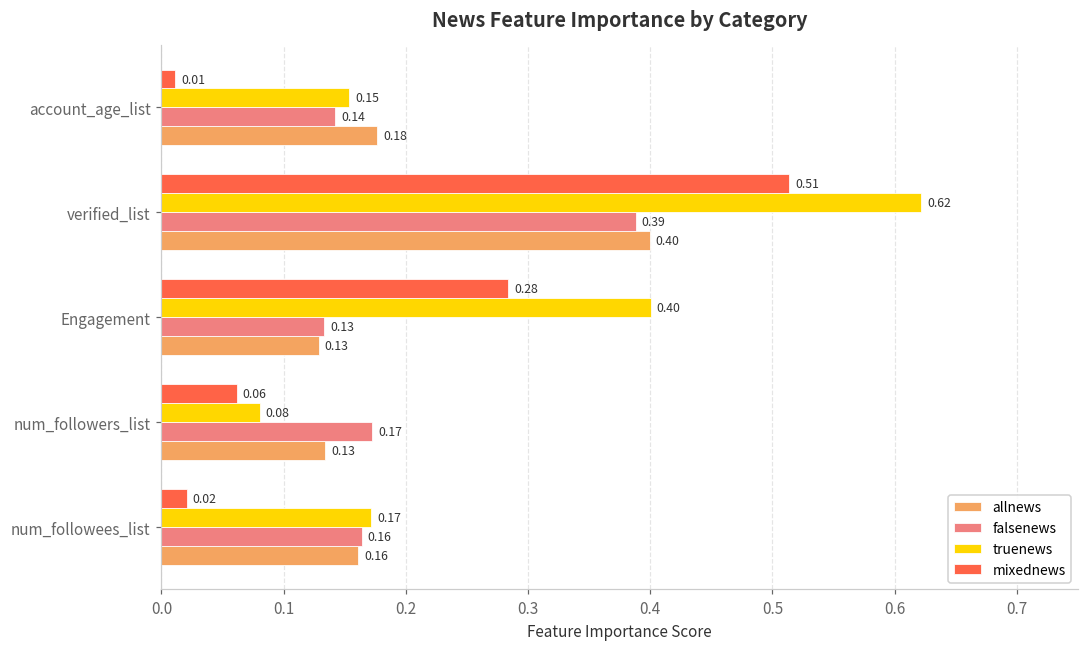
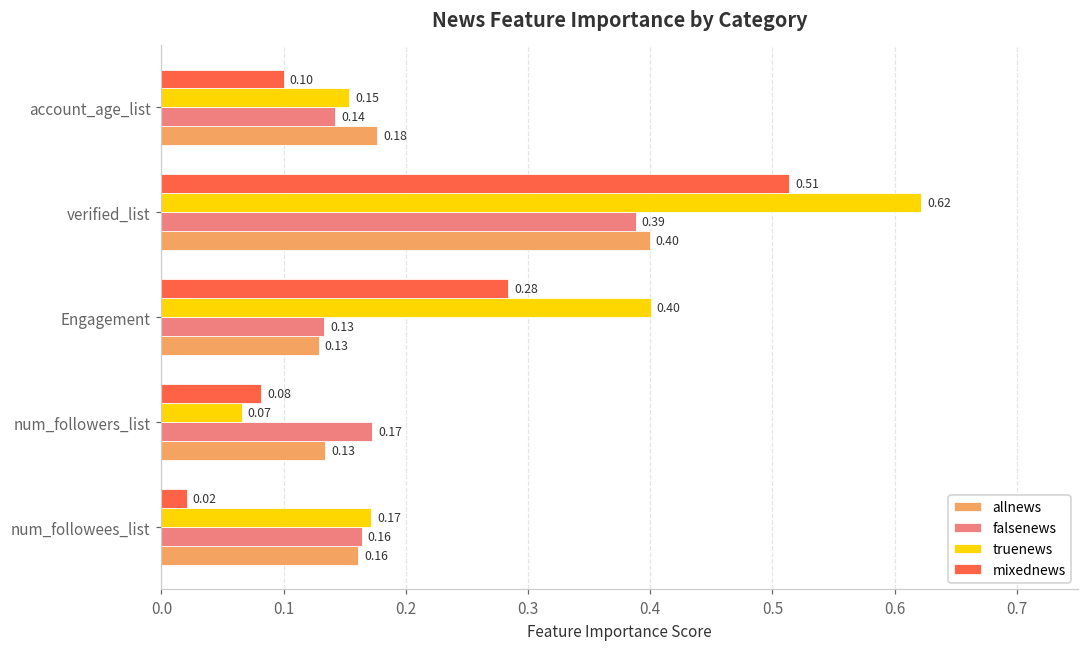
mixednews, account_age_list: 0.01 -> 0.10
mixednews, num_followers_list: 0.06 -> 0.08
truenews, num_followers_list: 0.08 -> 0.07
